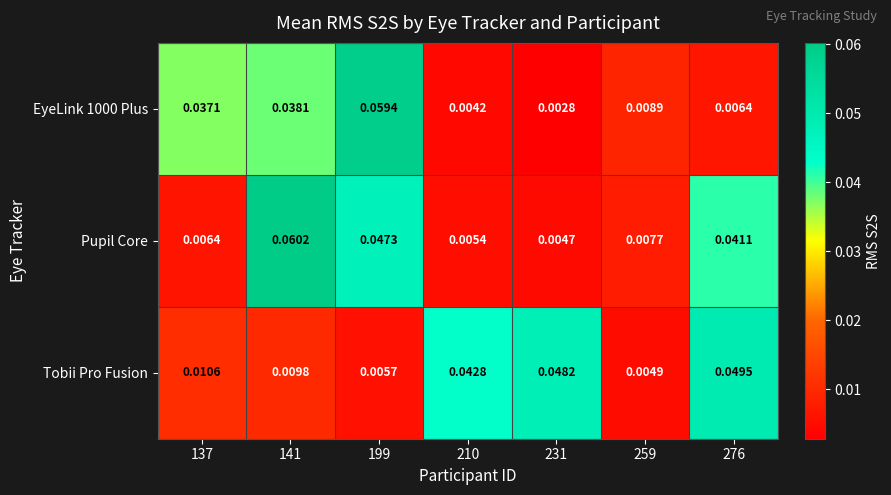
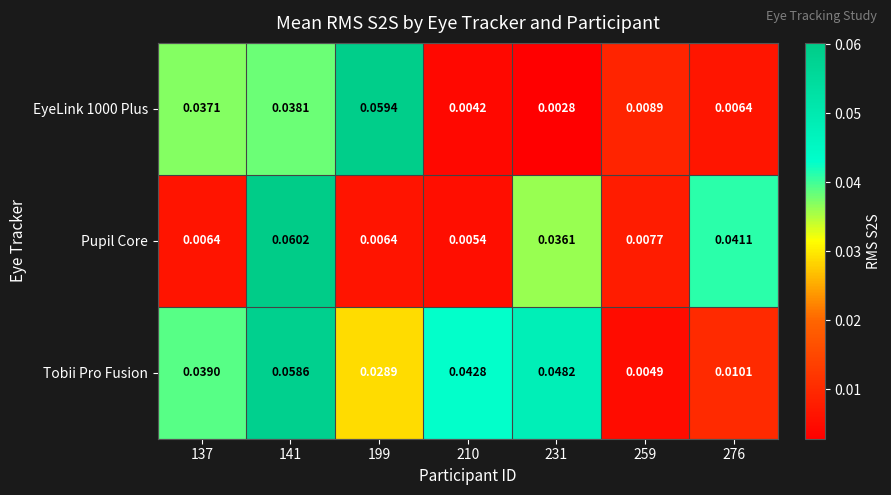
Pupil Core, 199: 0.0473 -> 0.0064
Pupil Core, 231: 0.0047 -> 0.0361
Tobii Pro Fusion, 137: 0.0106 -> 0.0390
Tobii Pro Fusion, 141: 0.0098 -> 0.0586
Tobii Pro Fusion, 199: 0.0057 -> 0.0289
Tobii Pro Fusion, 276: 0.0495 -> 0.0101
